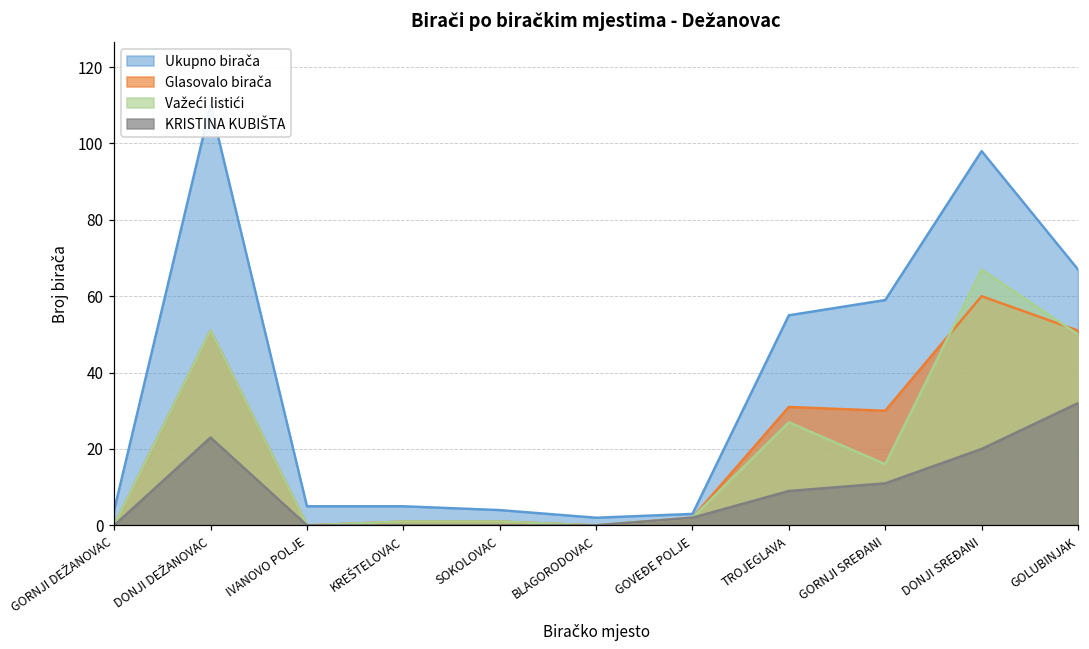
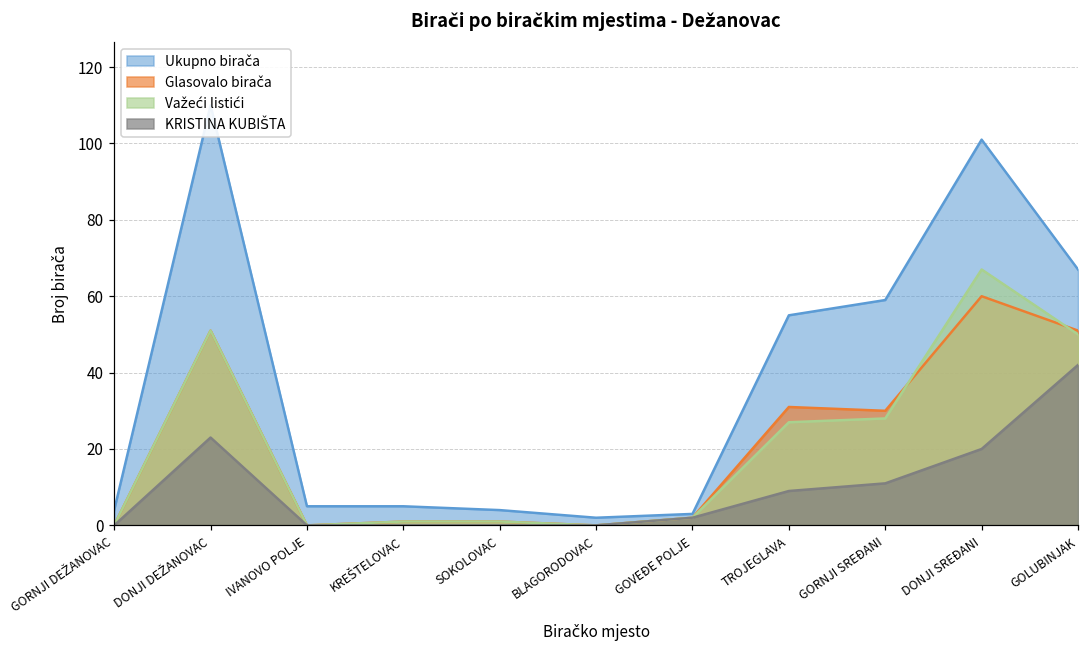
Važeći listići, GORNJI SREĐANI: 16 -> 28
Ukupno birača, DONJI SREĐANI: 98 -> 101
KRISTINA KUBIŠTA, GOLUBINJAK: 32 -> 42
